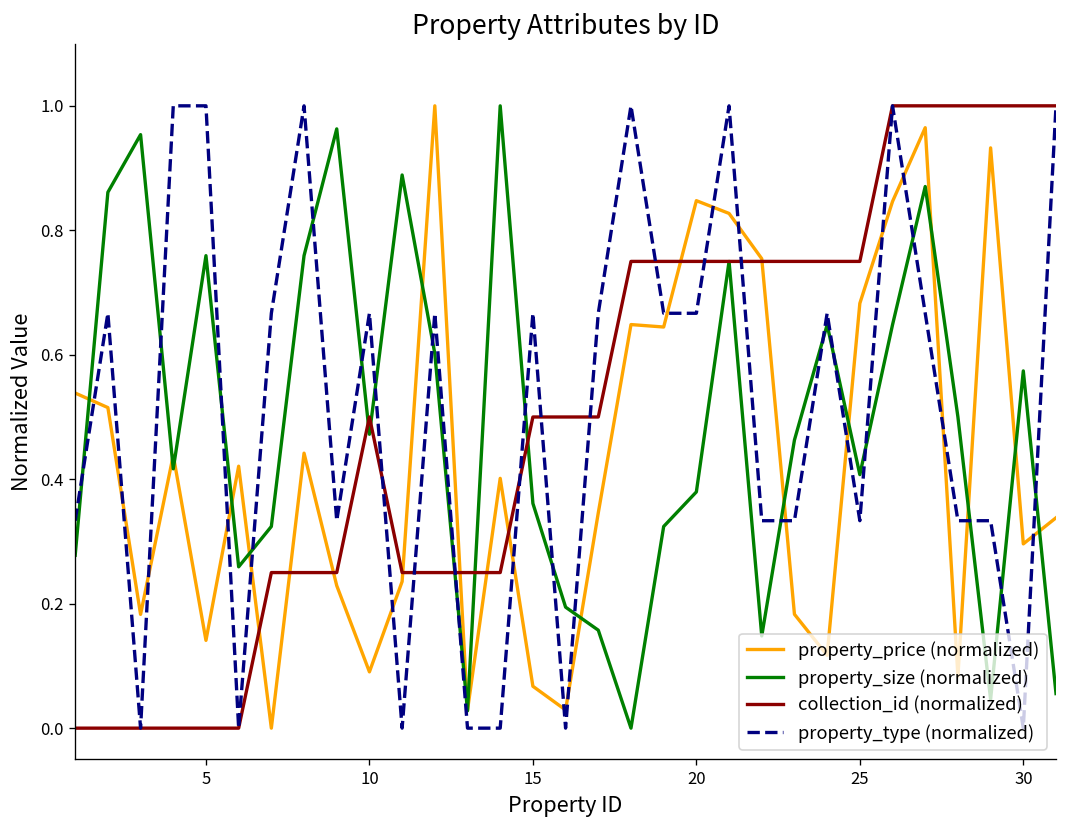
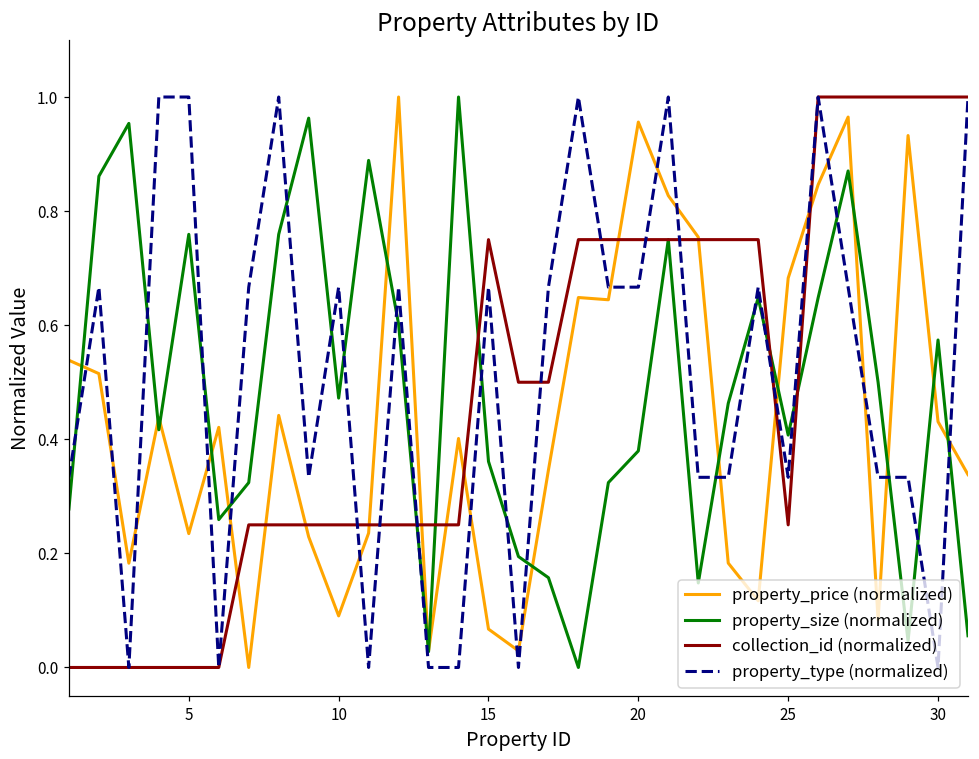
property_price (normalized), 5: 0.14 -> 0.23
collection_id (normalized), 10: 0.50 -> 0.25
collection_id (normalized), 15: 0.50 -> 0.75
property_price (normalized), 20: 0.85 -> 0.96
collection_id (normalized), 25: 0.75 -> 0.25
property_price (normalized), 30: 0.30 -> 0.43
